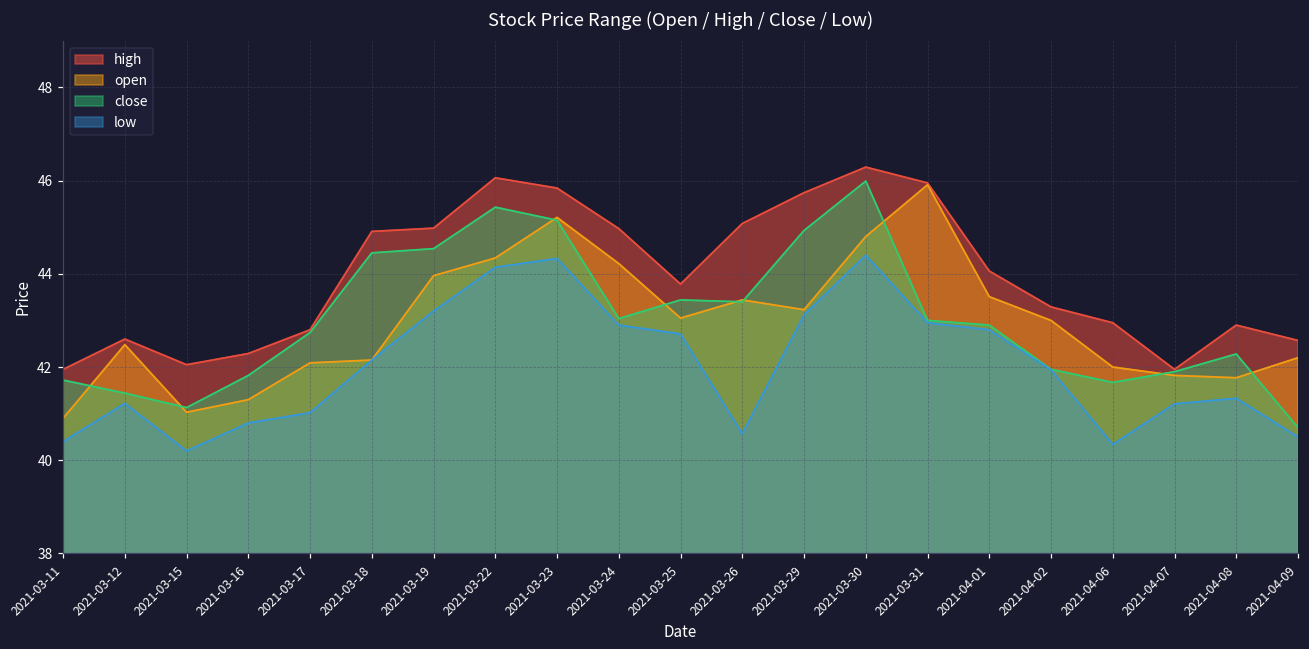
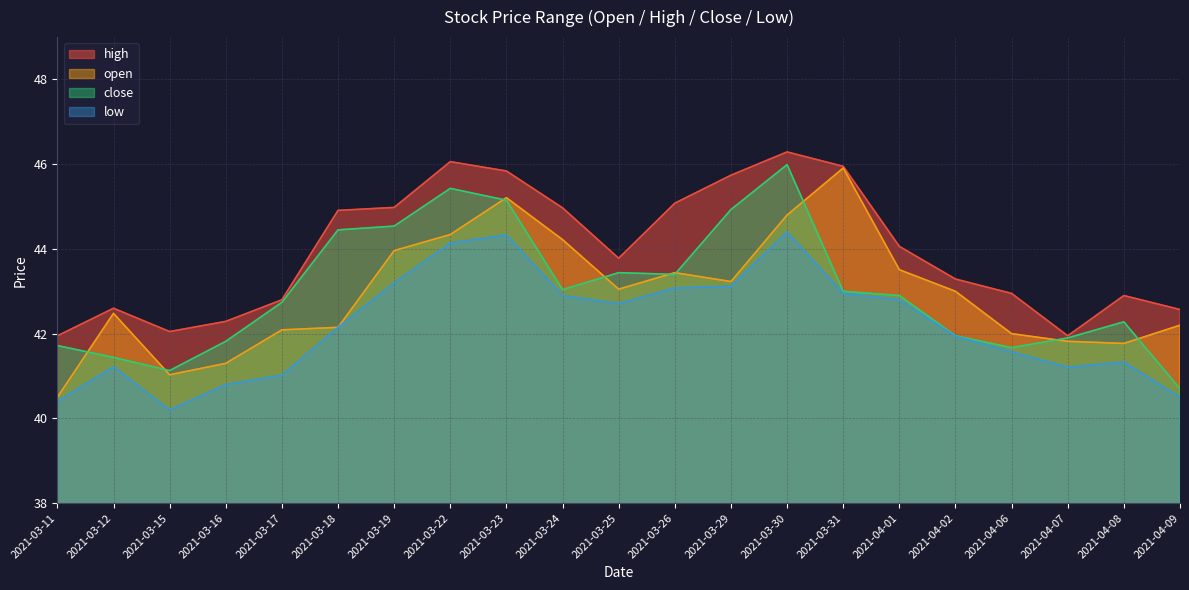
open, 2021-03-11: 40.9 -> 40.5
low, 2021-03-26: 40.6 -> 43.1
low, 2021-04-06: 40.3 -> 41.6
